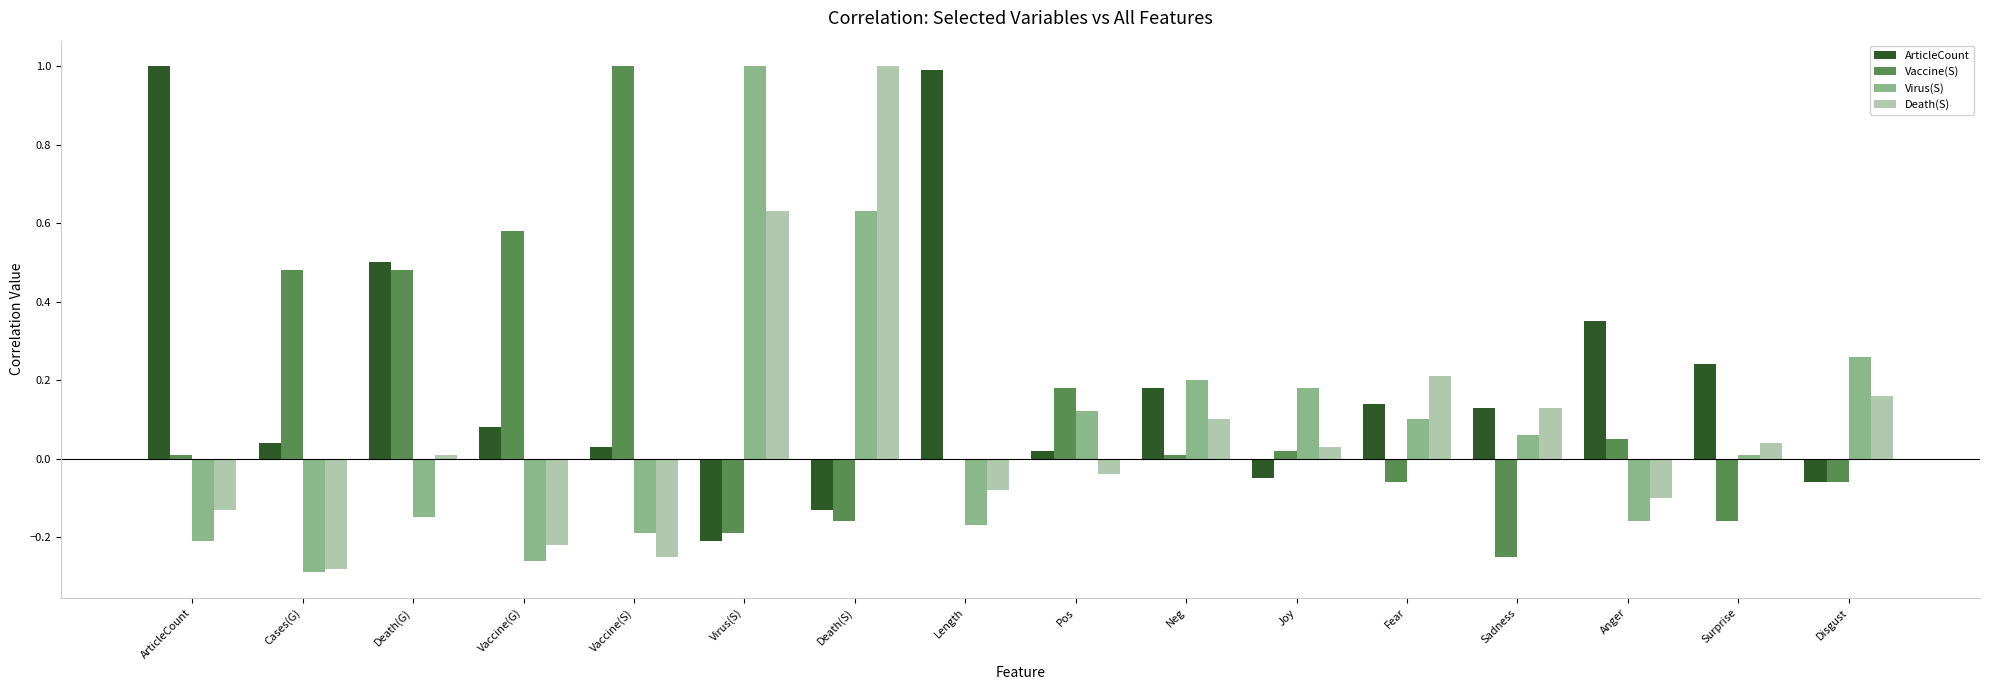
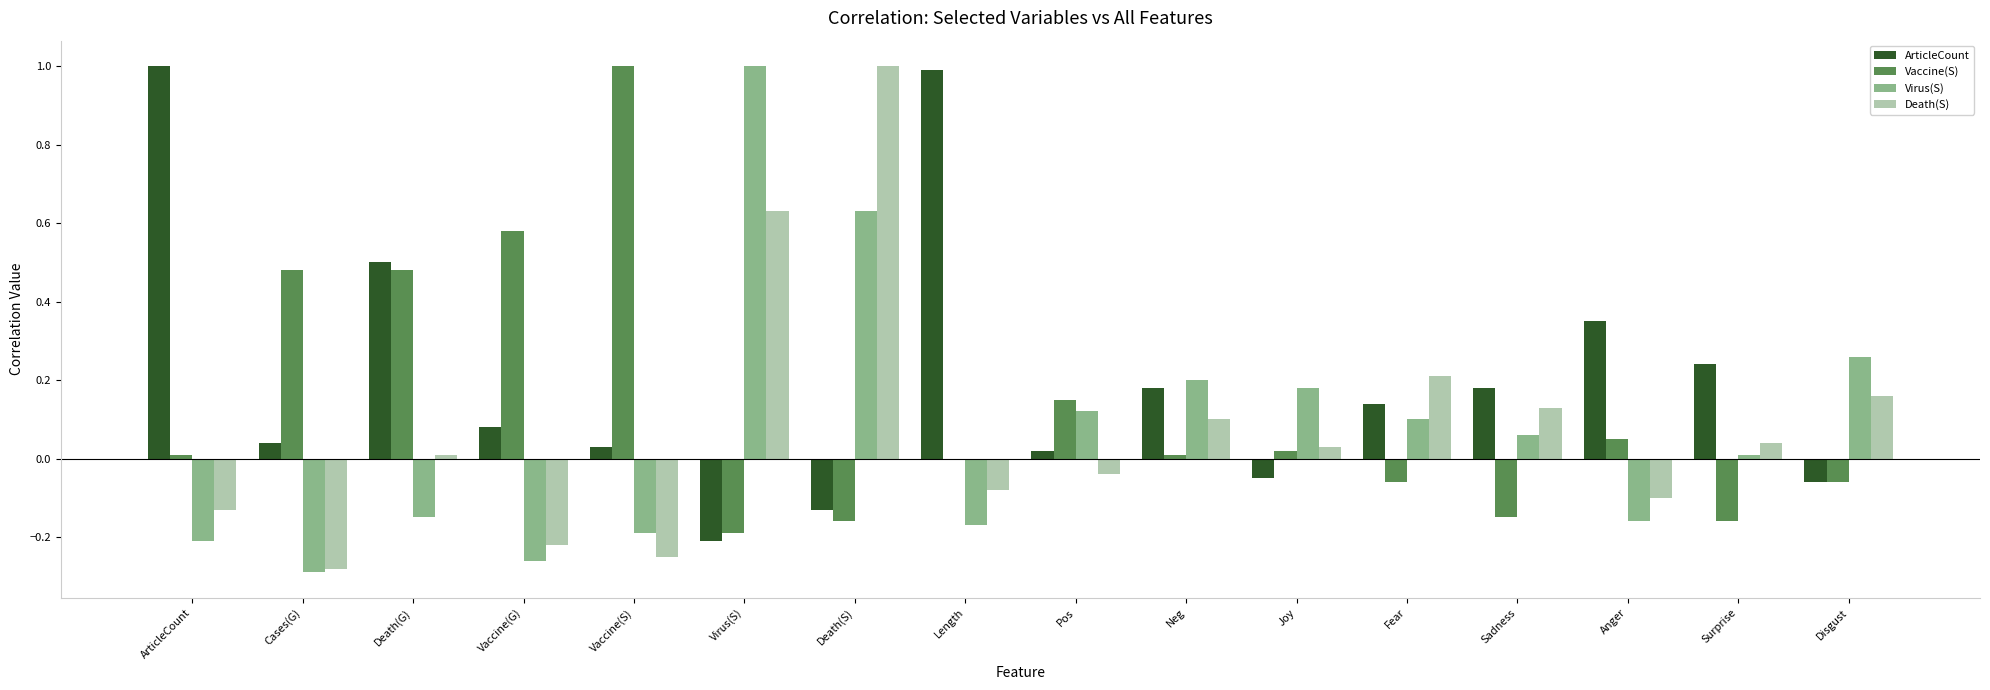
Vaccine(S), Pos: 0.18 -> 0.15
ArticleCount, Sadness: 0.13 -> 0.18
Vaccine(S), Sadness: -0.25 -> -0.15
